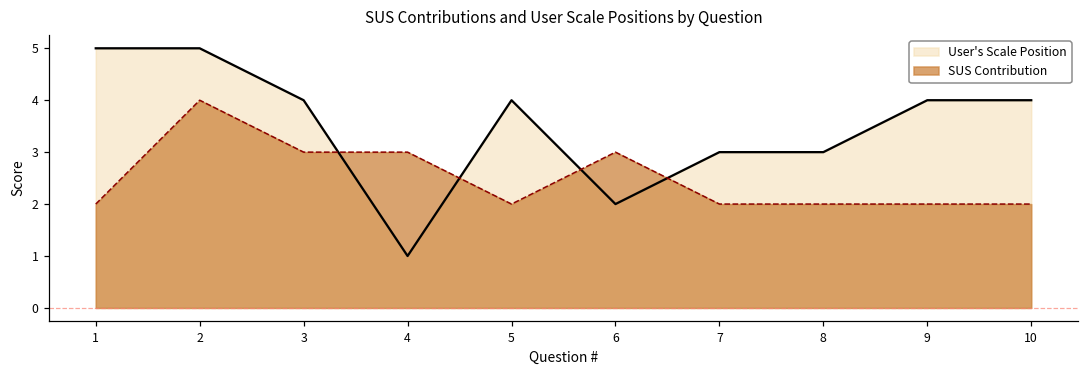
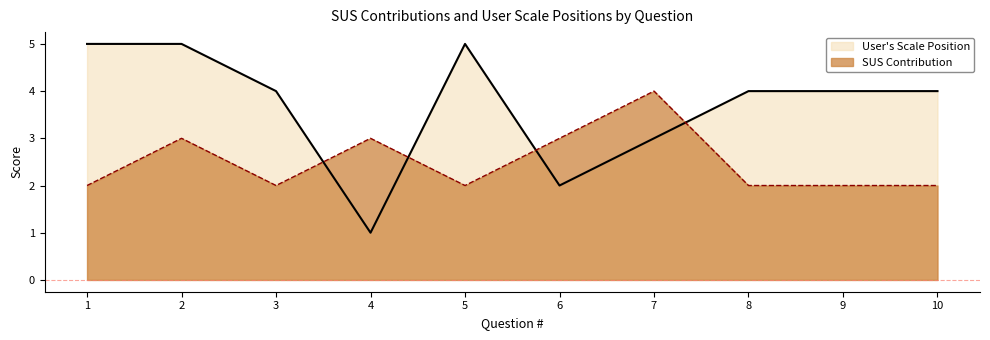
SUS Contribution, 2: 4 -> 3
SUS Contribution, 3: 3 -> 2
User's Scale Position, 5: 4 -> 5
SUS Contribution, 7: 2 -> 4
User's Scale Position, 8: 3 -> 4
